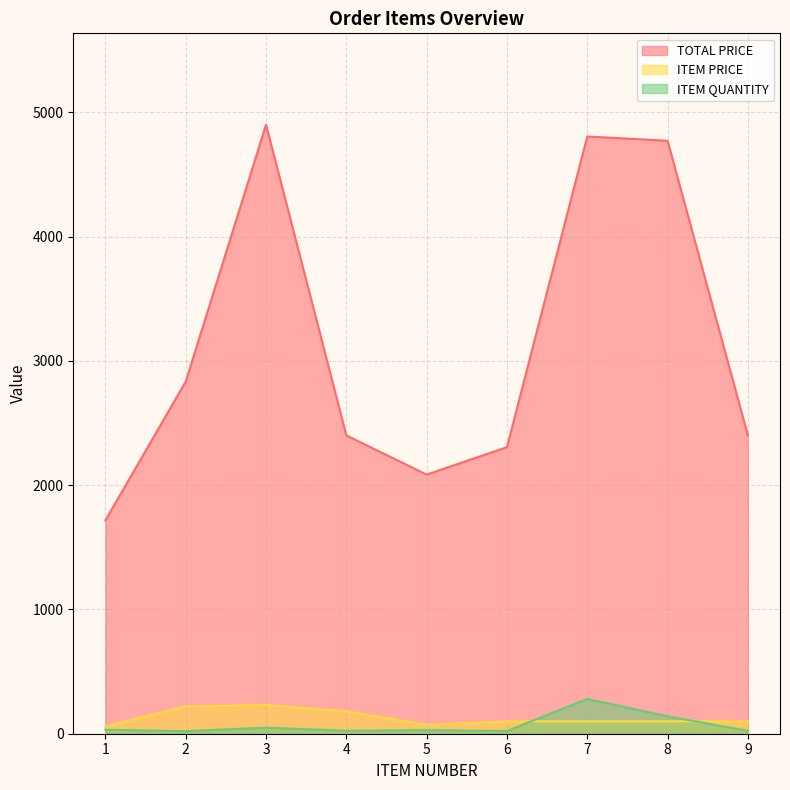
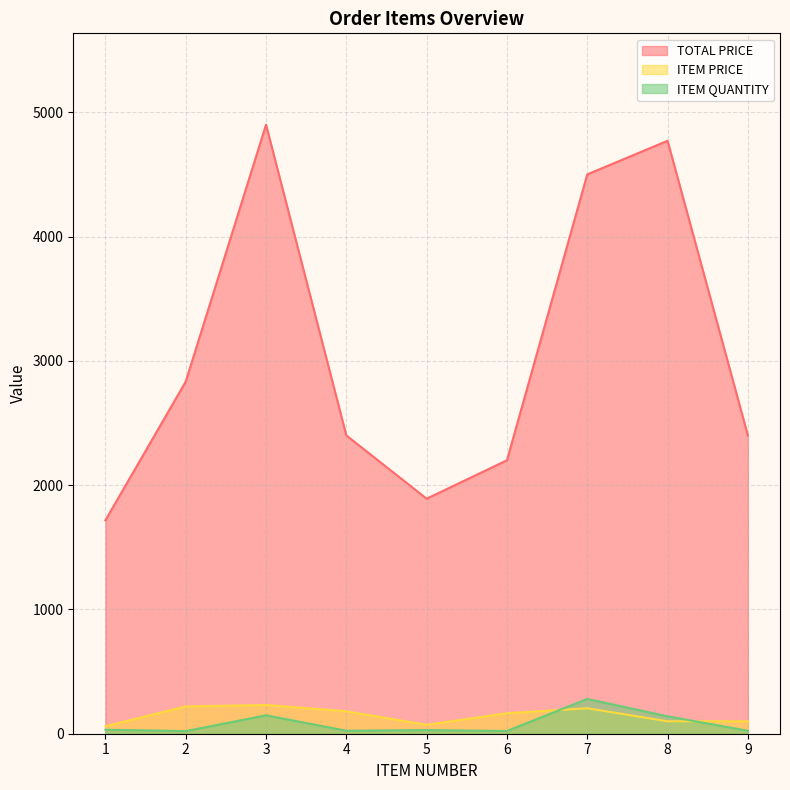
ITEM QUANTITY, 3: 50 -> 150
TOTAL PRICE, 5: 2080 -> 1890
TOTAL PRICE, 6: 2310 -> 2200
ITEM PRICE, 6: 100 -> 160
TOTAL PRICE, 7: 4810 -> 4500
ITEM PRICE, 7: 100 -> 200
